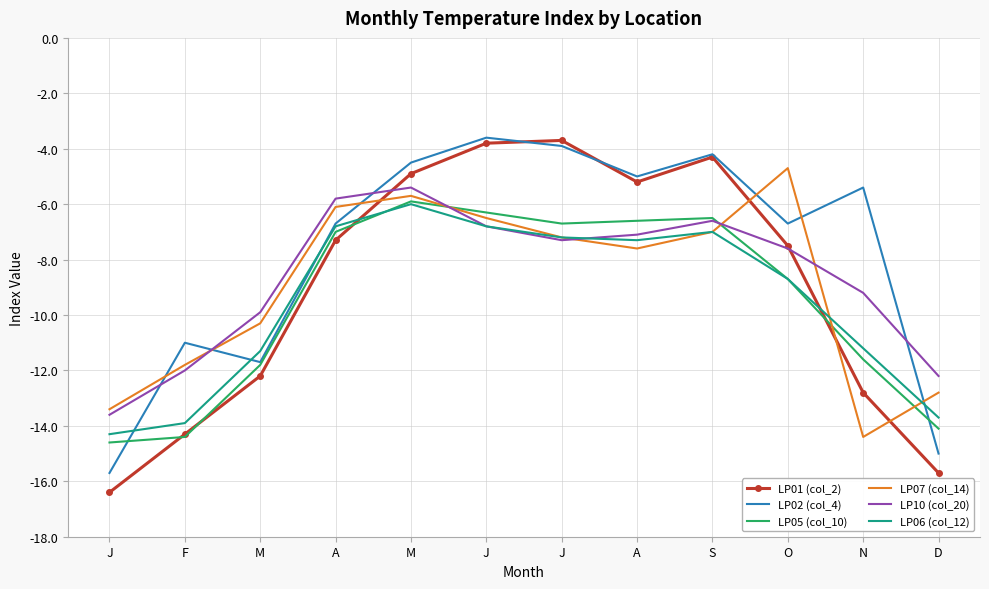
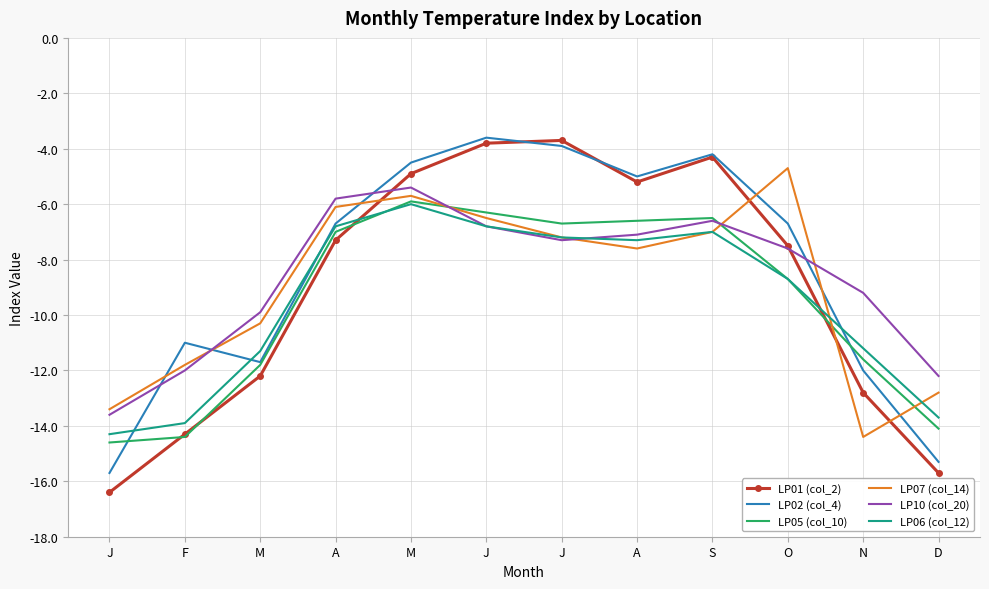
LP02 (col_4), N: -5.4 -> -12.0
LP02 (col_4), D: -15.0 -> -15.3
